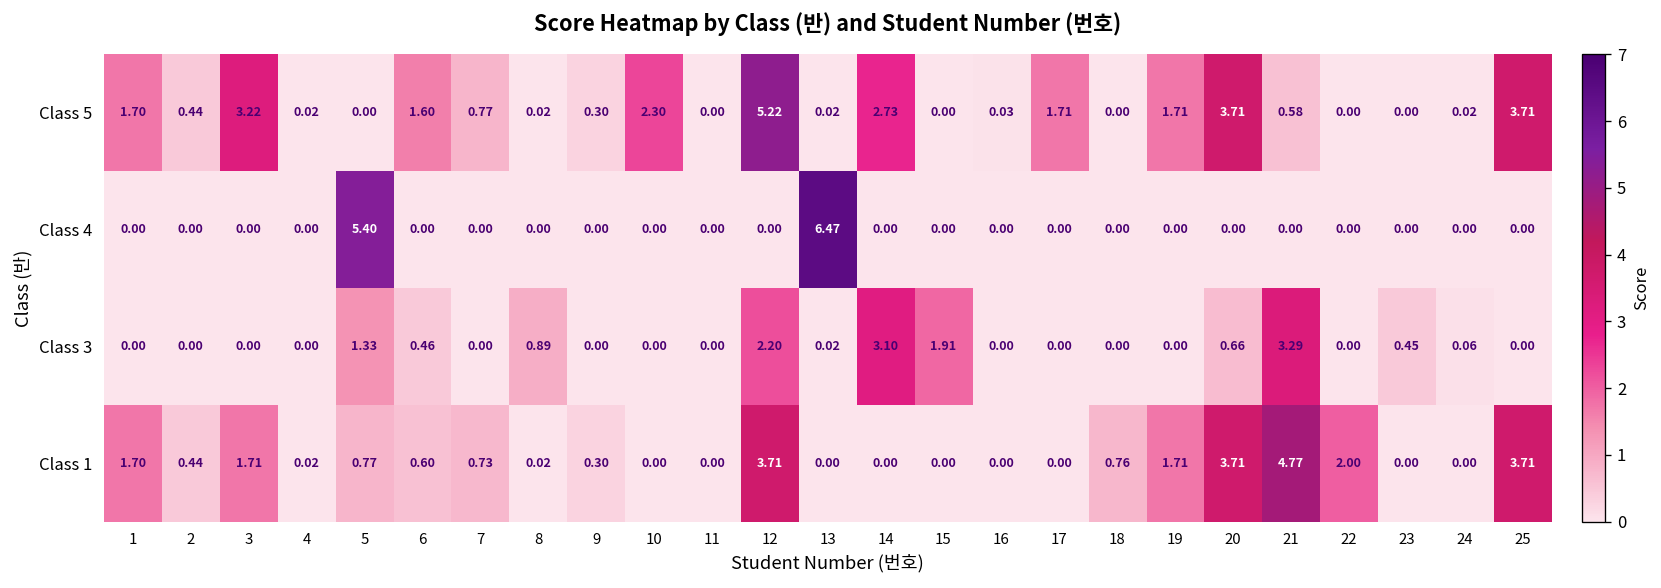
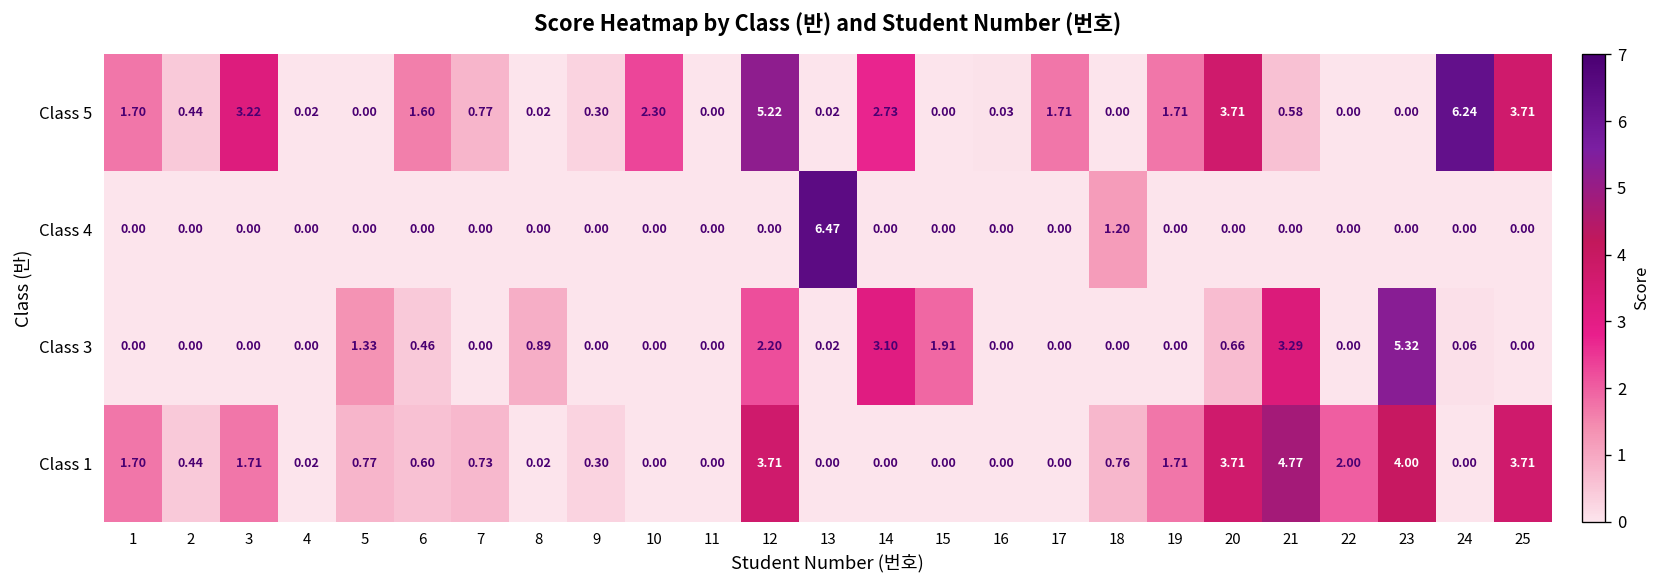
Class 5, 24: 0.02 -> 6.24
Class 4, 5: 5.40 -> 0.00
Class 4, 18: 0.00 -> 1.20
Class 3, 23: 0.45 -> 5.32
Class 1, 23: 0.00 -> 4.00
